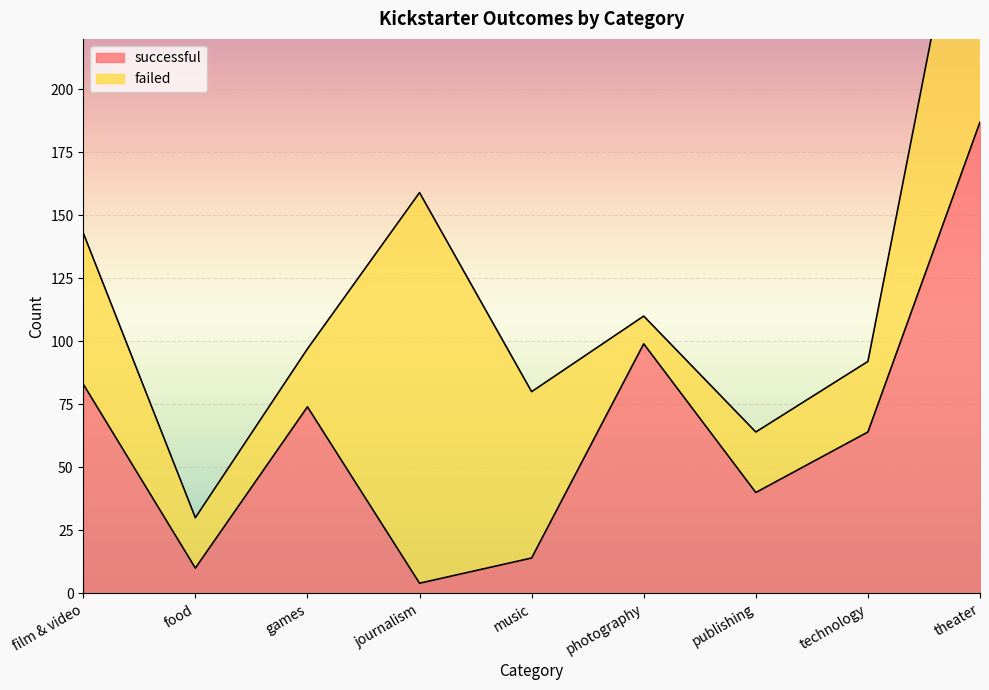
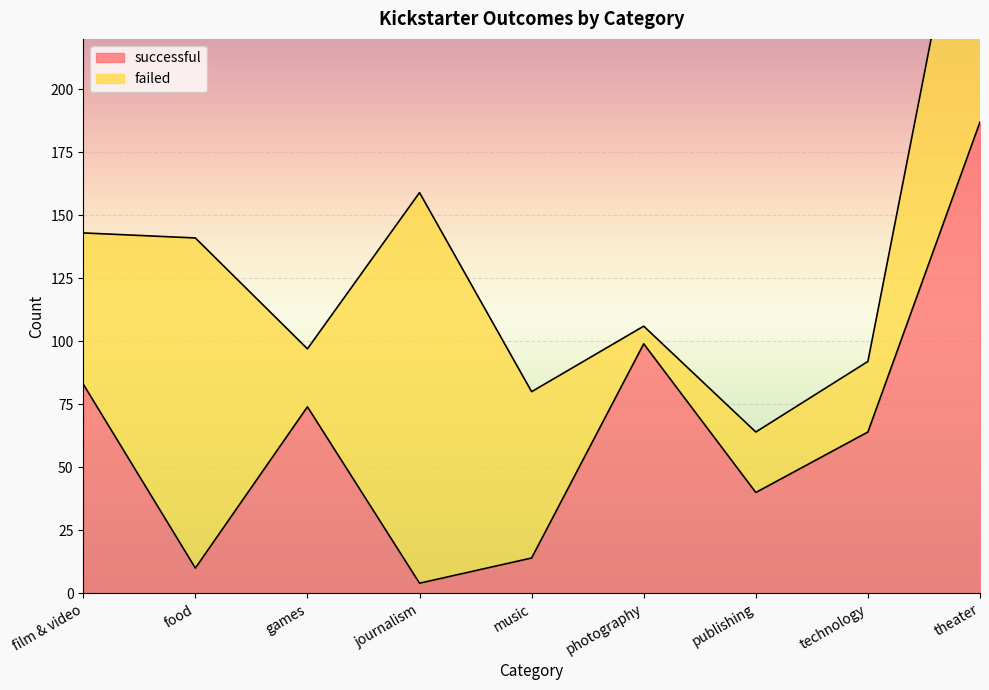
failed, food: 20 -> 131
failed, photography: 11 -> 7
